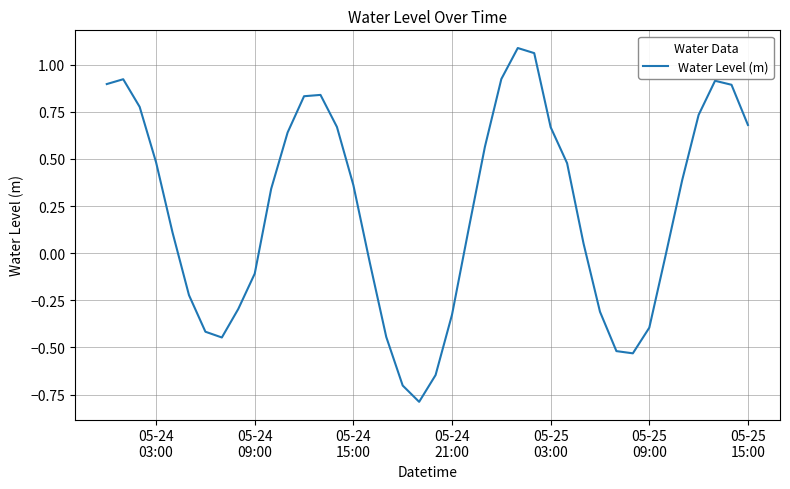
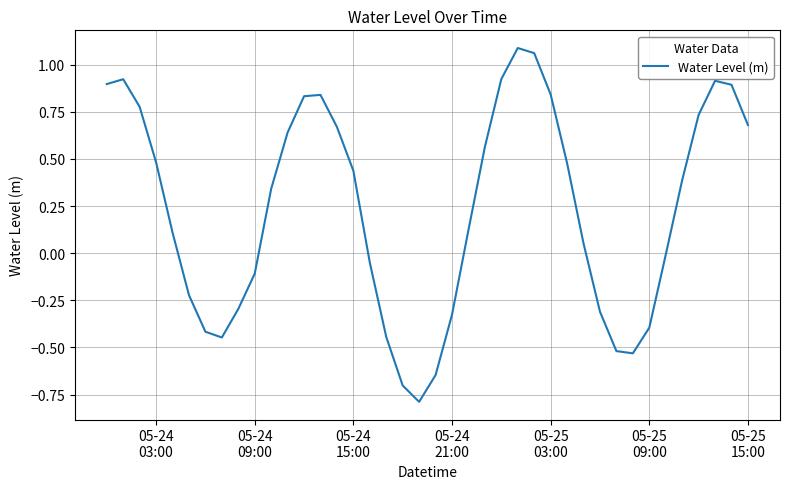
05-24 15:00: 0.36 -> 0.44
05-25 03:00: 0.67 -> 0.84
